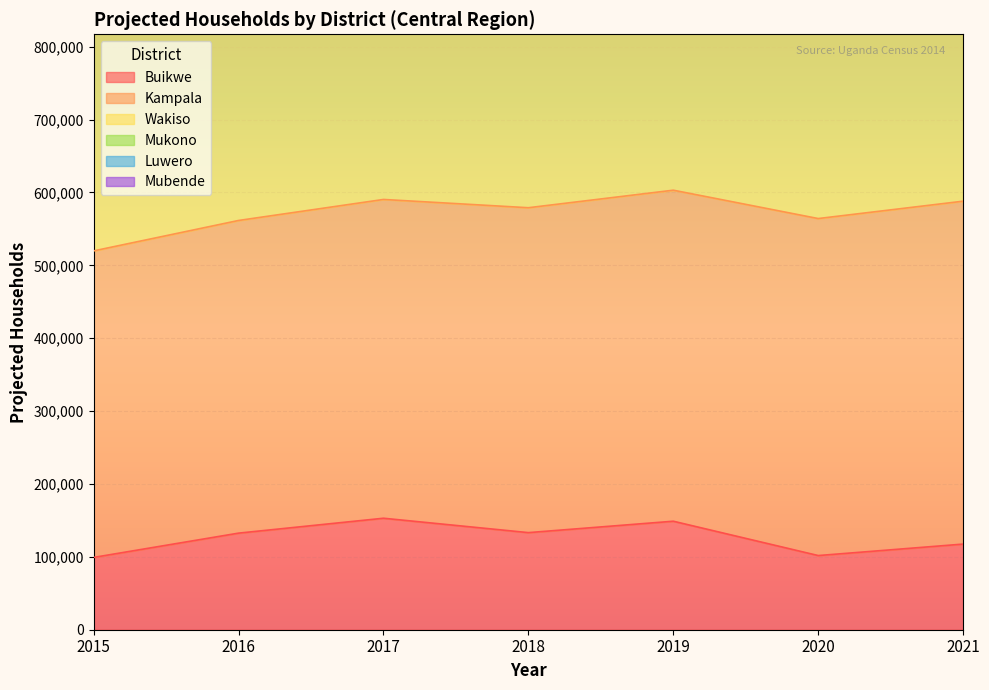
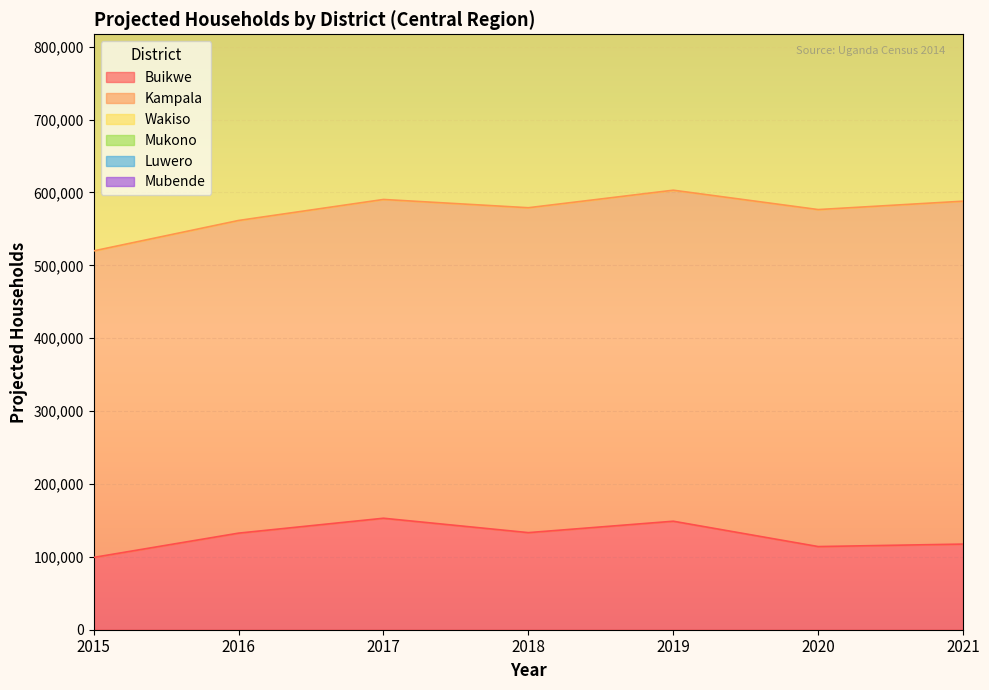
Buikwe, 2020: 100,000 -> 110,000
